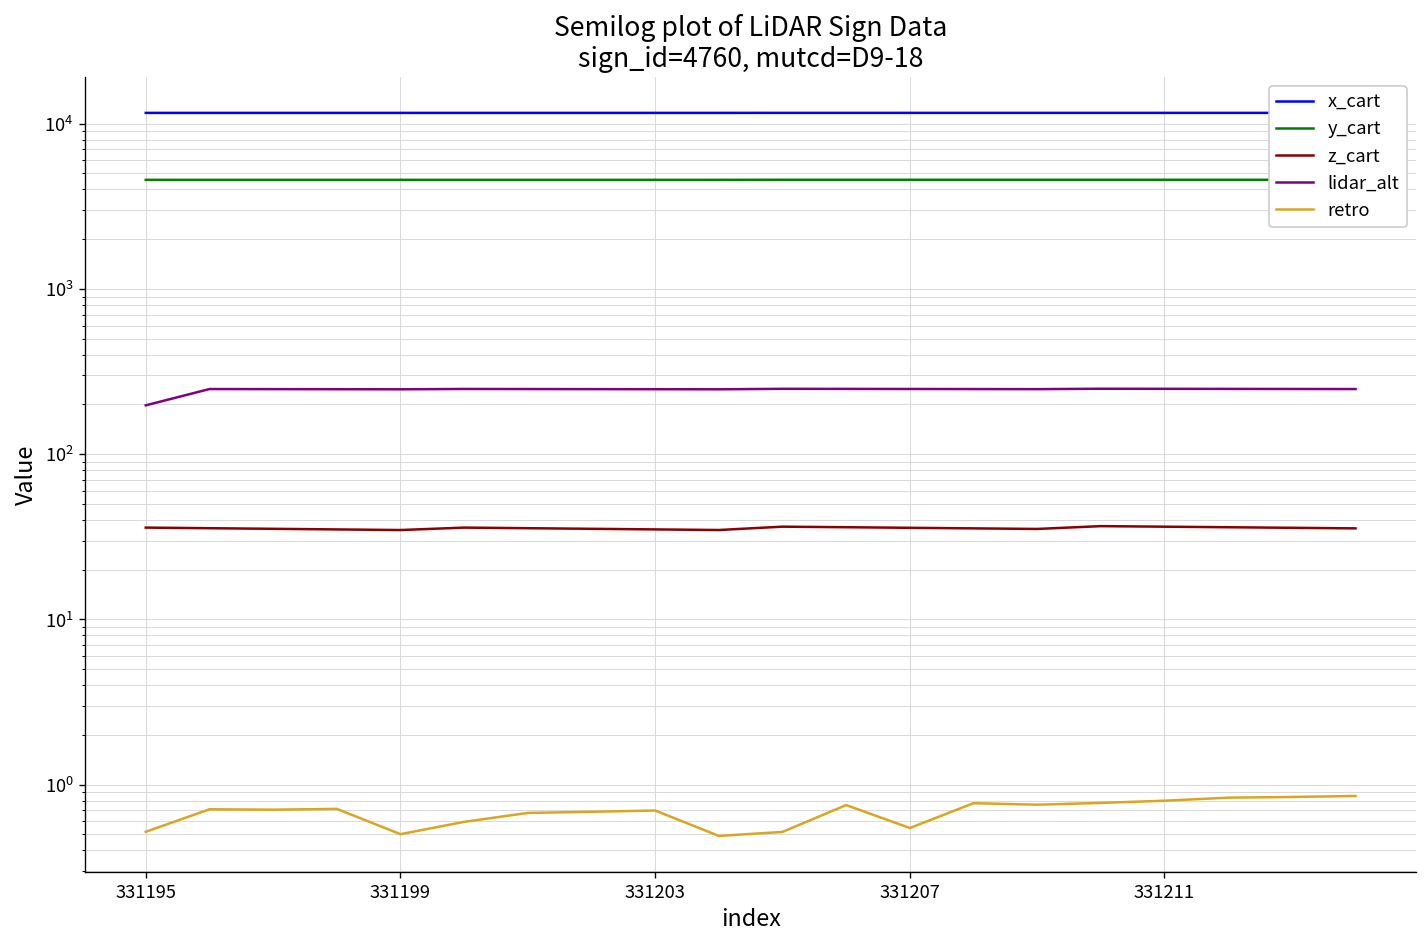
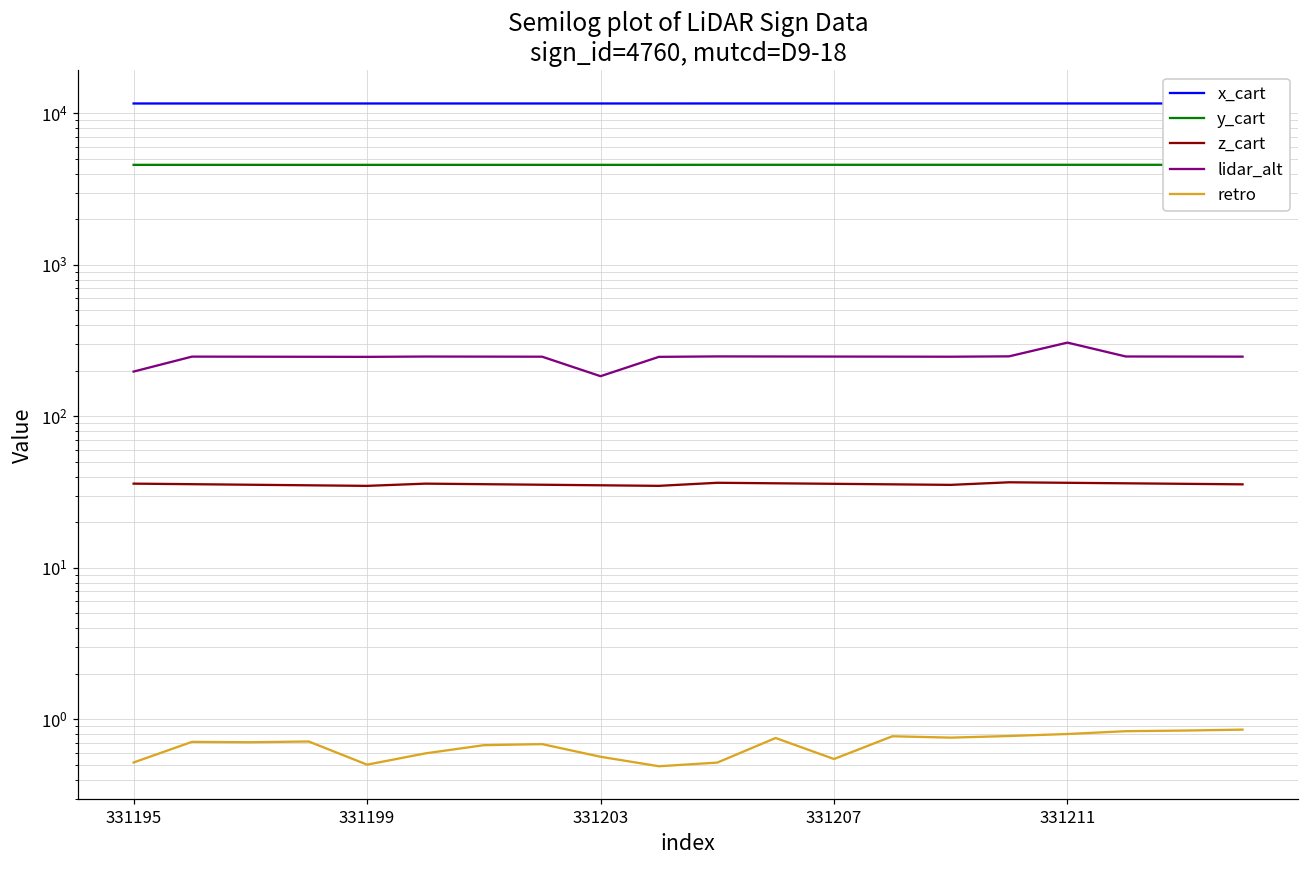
lidar_alt, 331203: 250 -> 180
retro, 331203: 0.7 -> 0.57
lidar_alt, 331211: 250 -> 310
